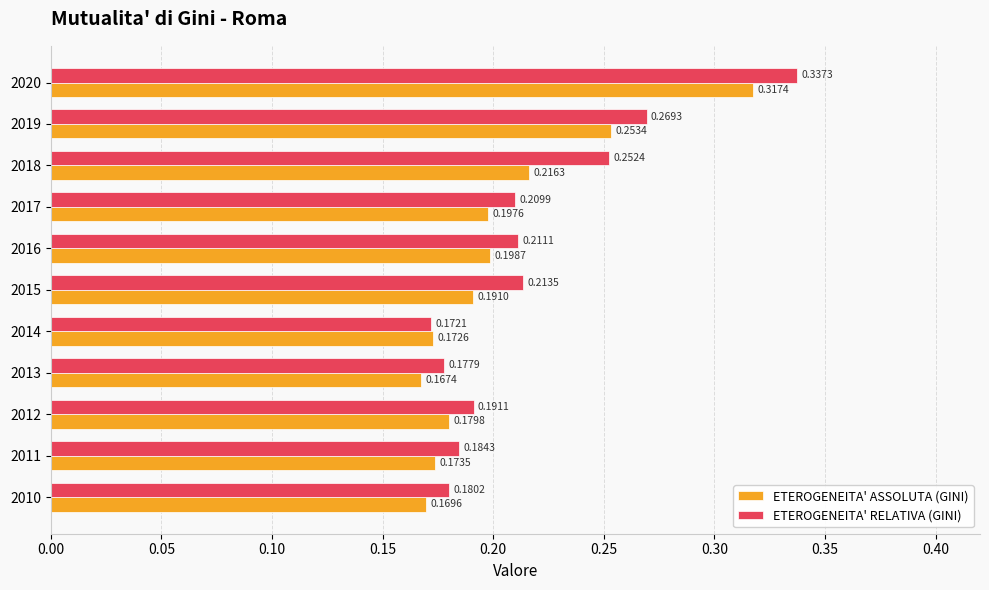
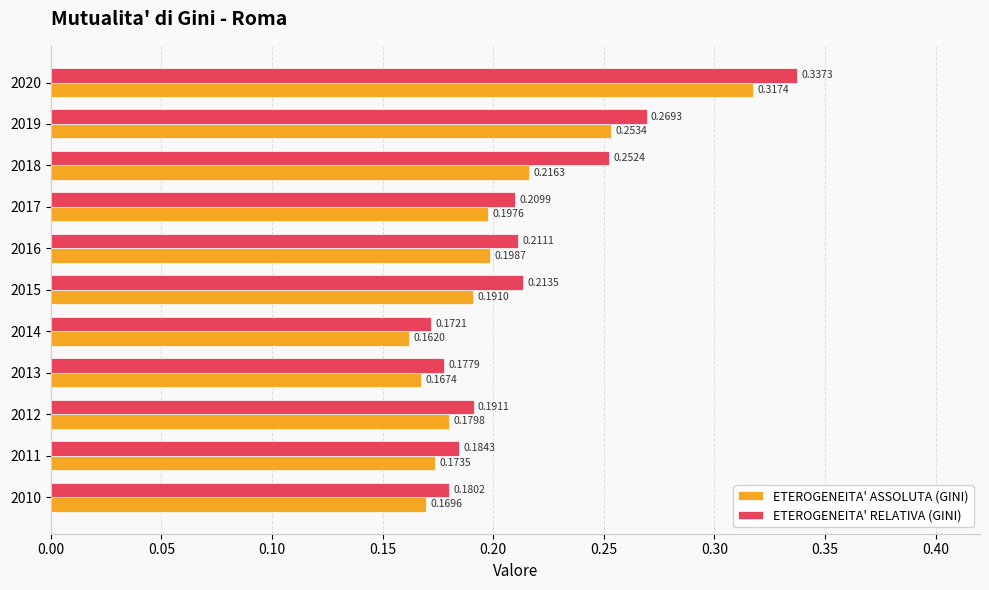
ETEROGENEITA' ASSOLUTA (GINI), 2014: 0.1726 -> 0.1620
